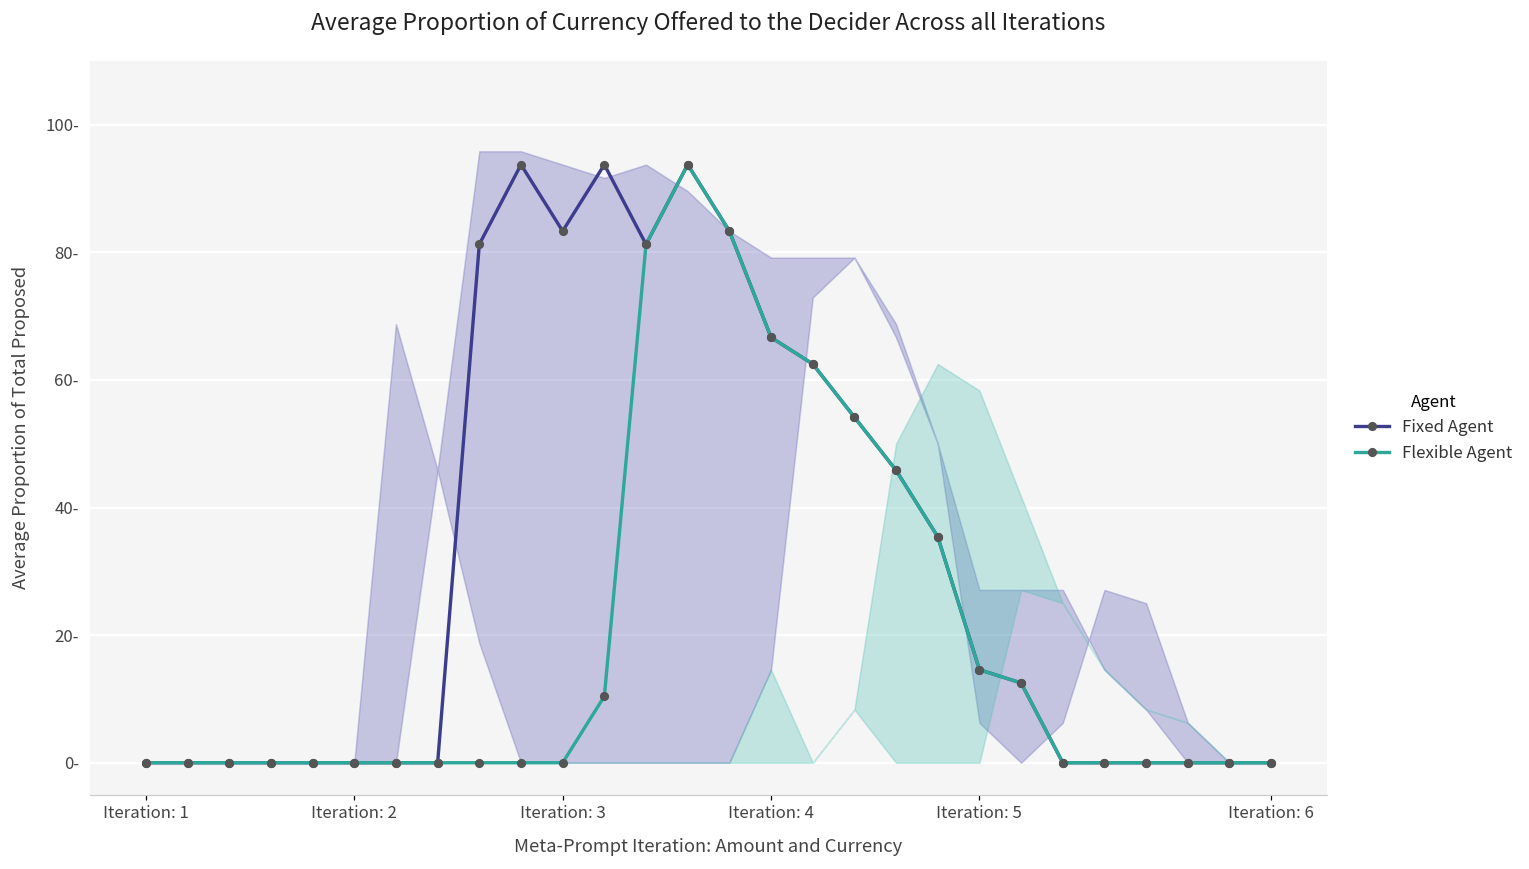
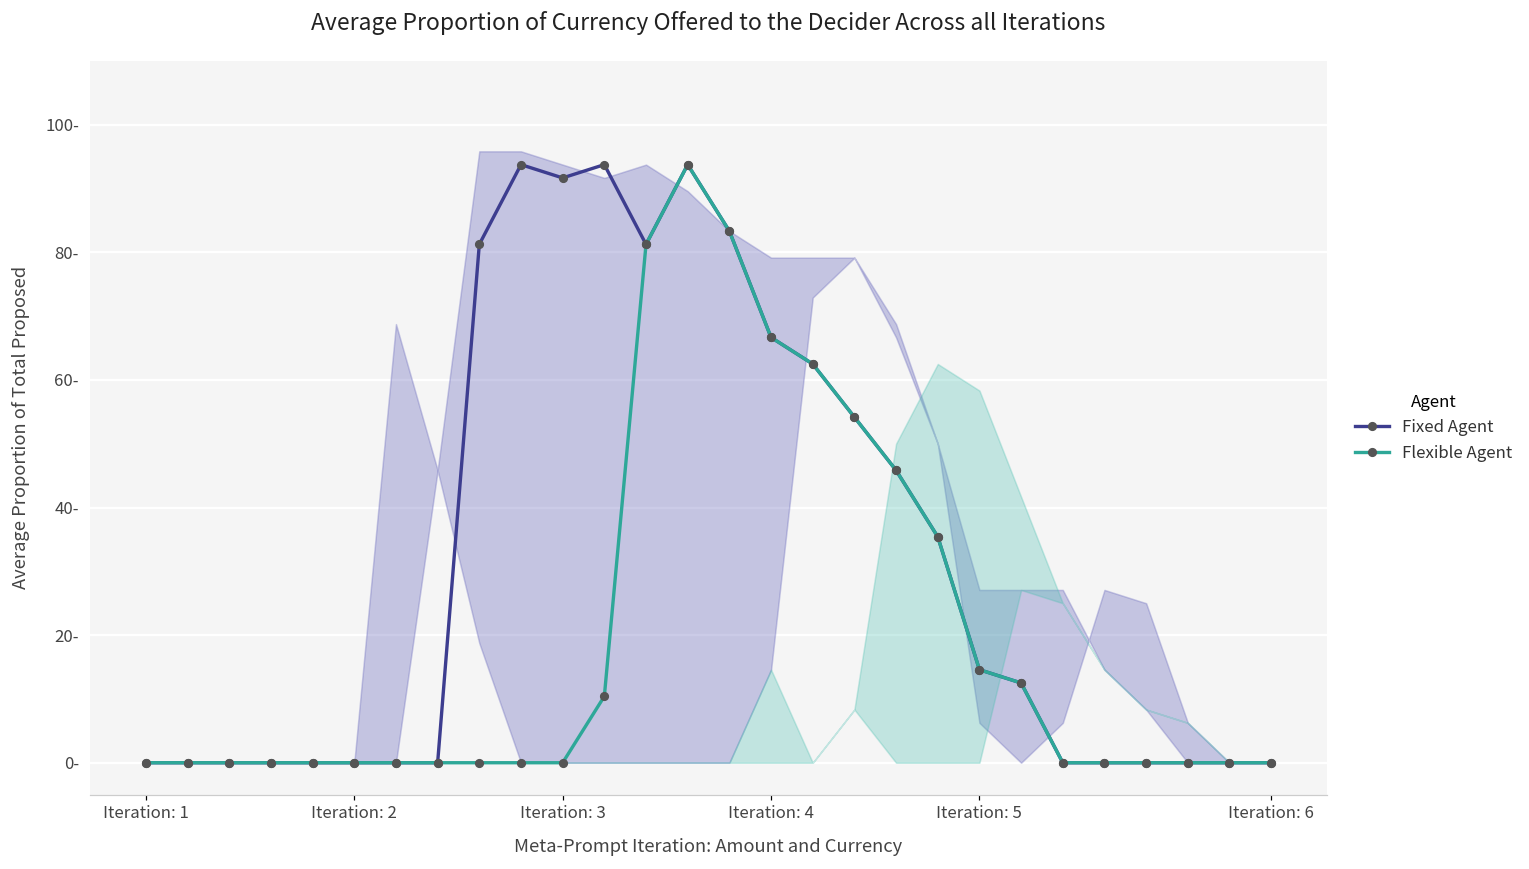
Fixed Agent, Iteration: 3: 83- -> 92-
